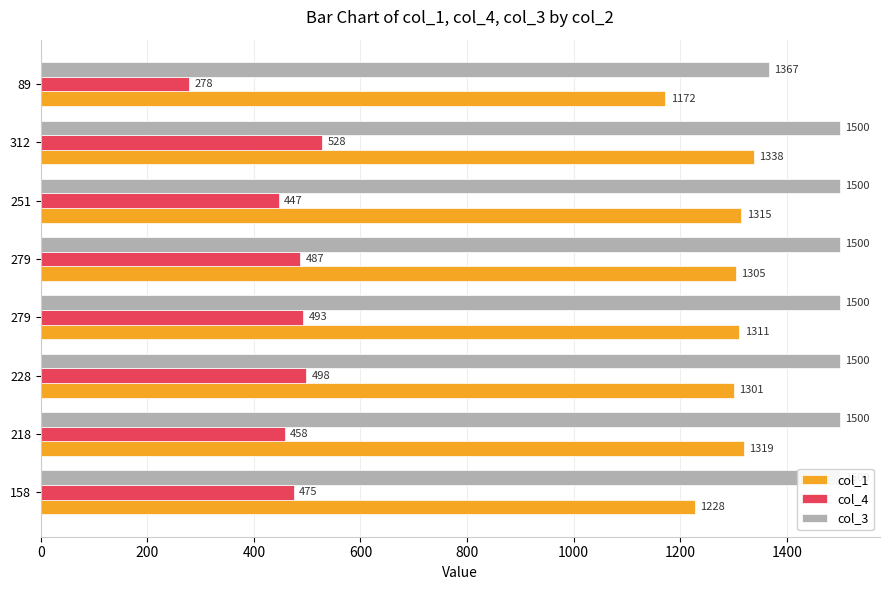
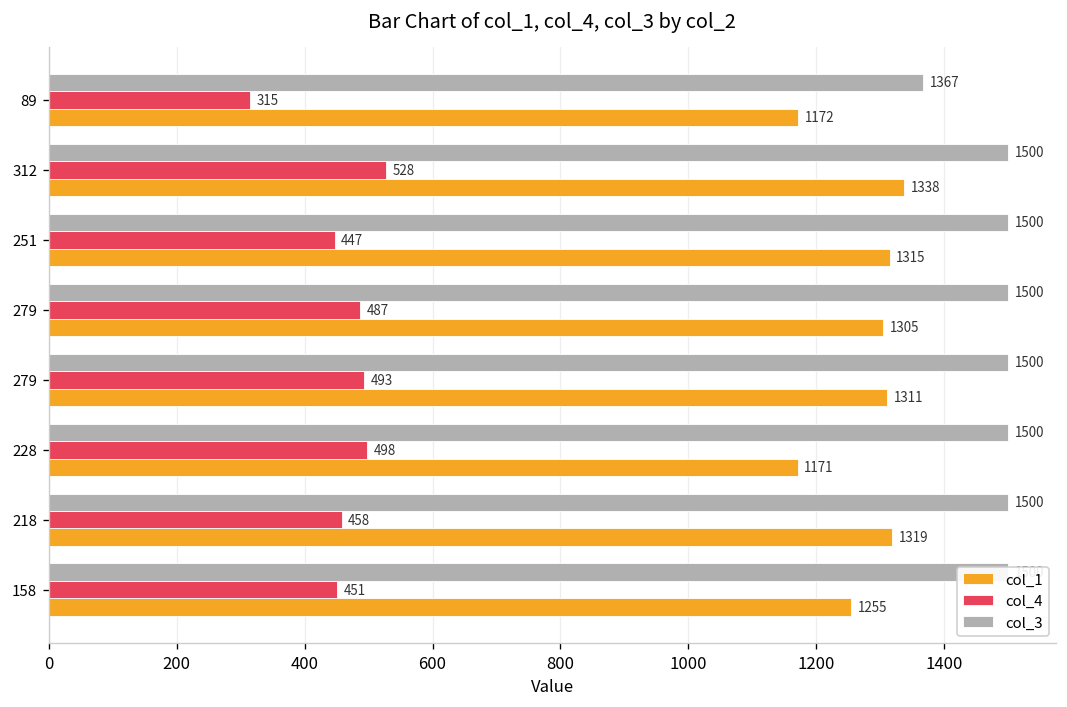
col_4, 89: 278 -> 315
col_1, 228: 1301 -> 1171
col_4, 158: 475 -> 451
col_1, 158: 1228 -> 1255
